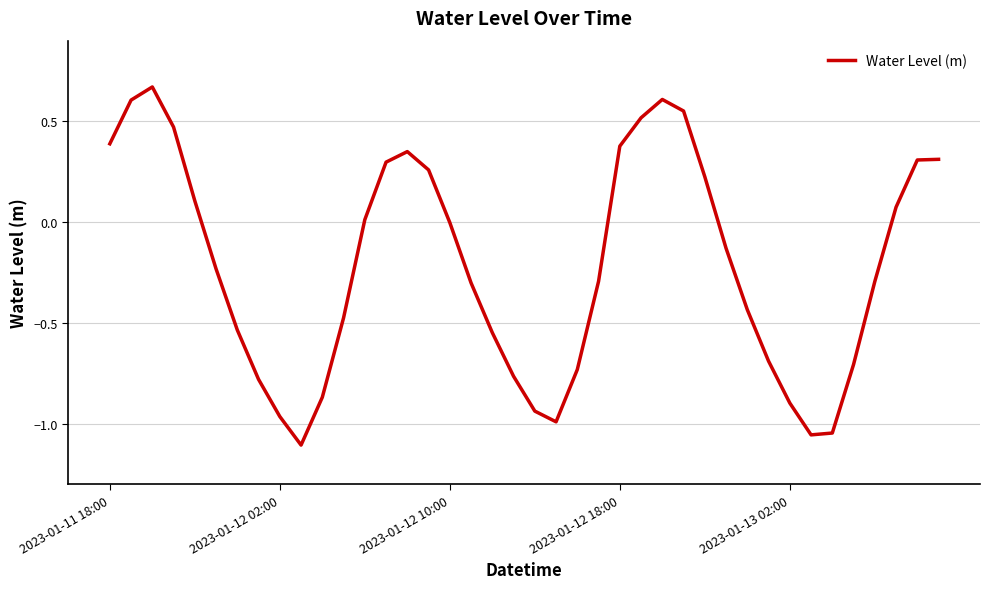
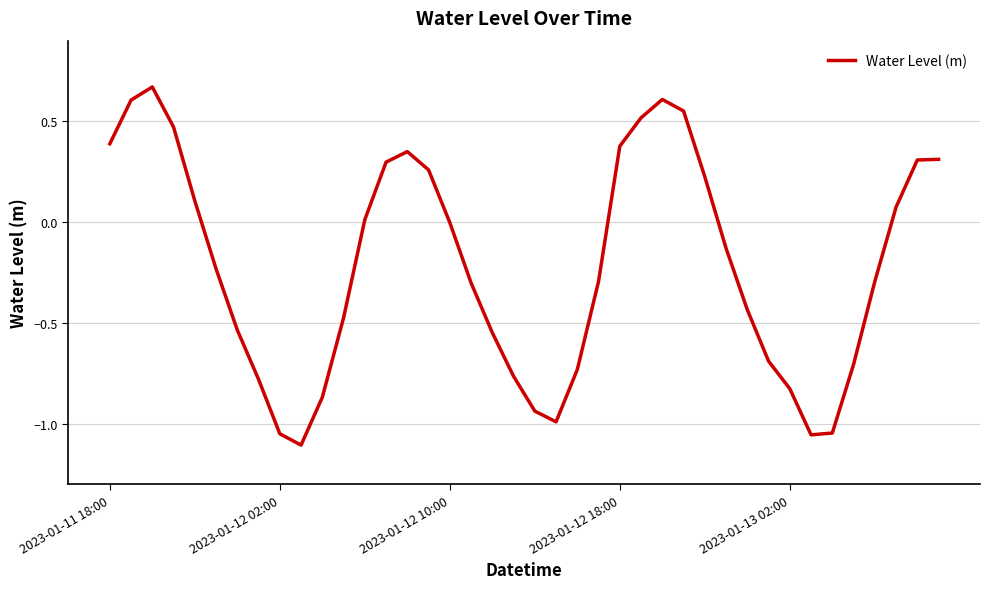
2023-01-12 02:00: -0.96 -> -1.05
2023-01-13 02:00: -0.90 -> -0.83
